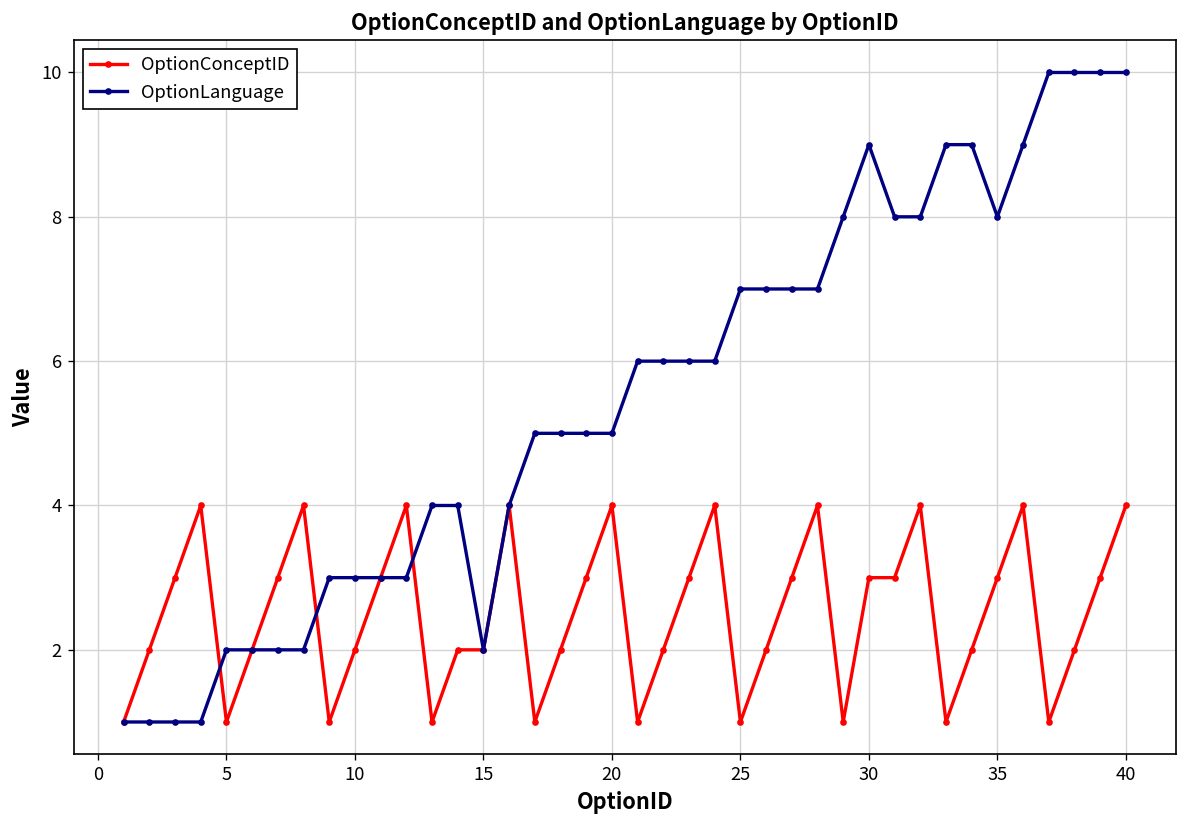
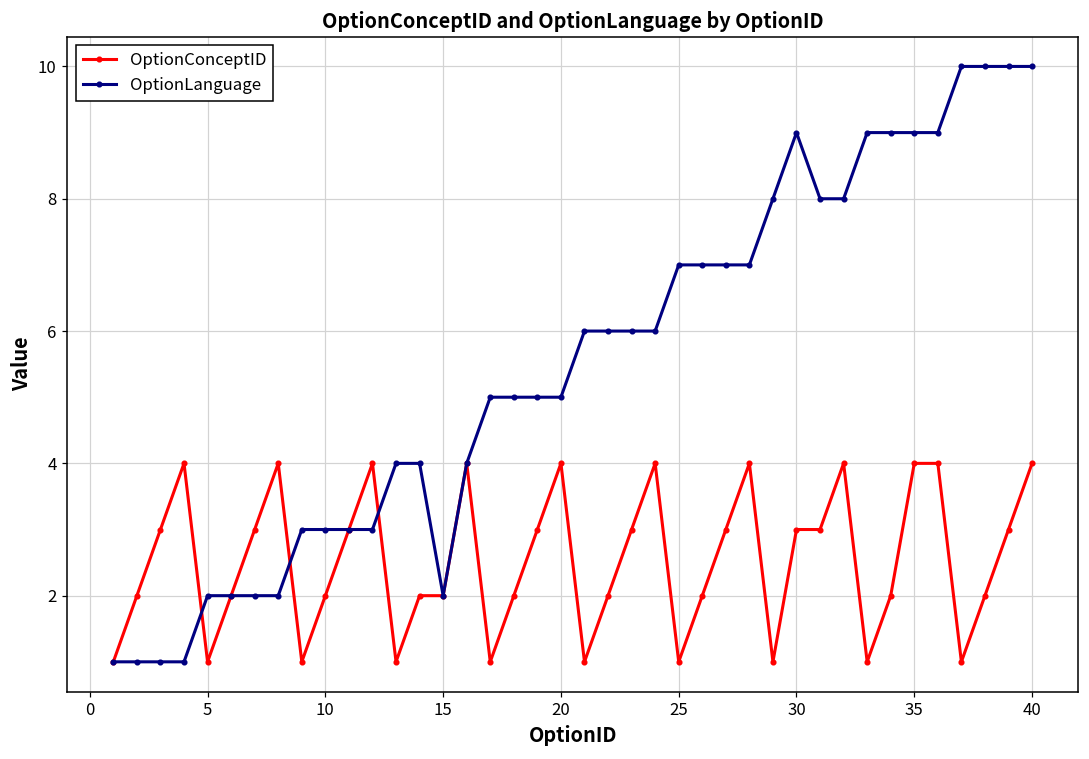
OptionConceptID, 35: 3 -> 4
OptionLanguage, 35: 8 -> 9
